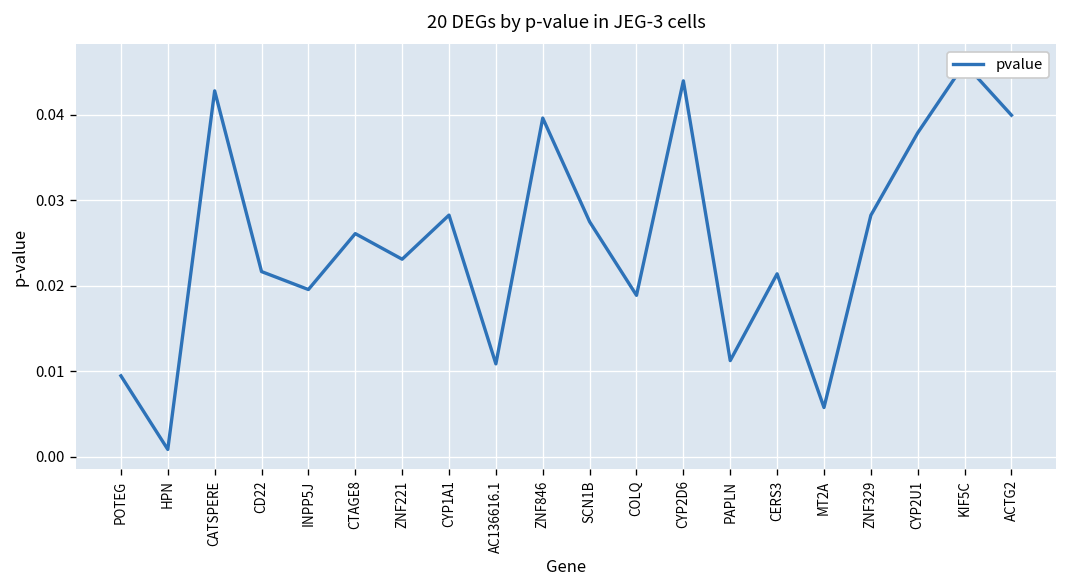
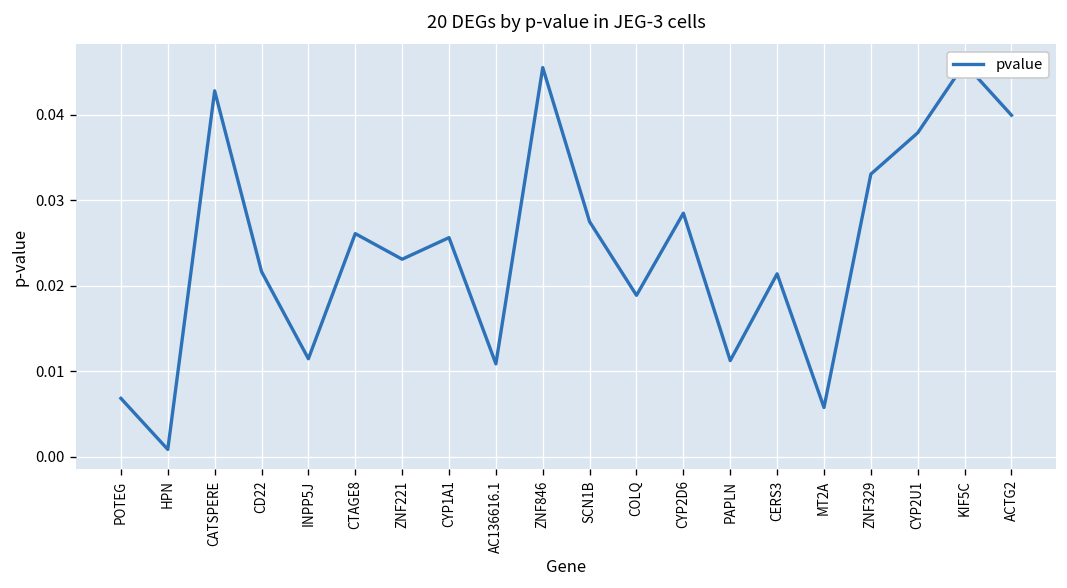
POTEG: 0.009 -> 0.007
INPP5J: 0.020 -> 0.011
CYP1A1: 0.028 -> 0.026
ZNF846: 0.040 -> 0.045
CYP2D6: 0.044 -> 0.028
ZNF329: 0.028 -> 0.033
